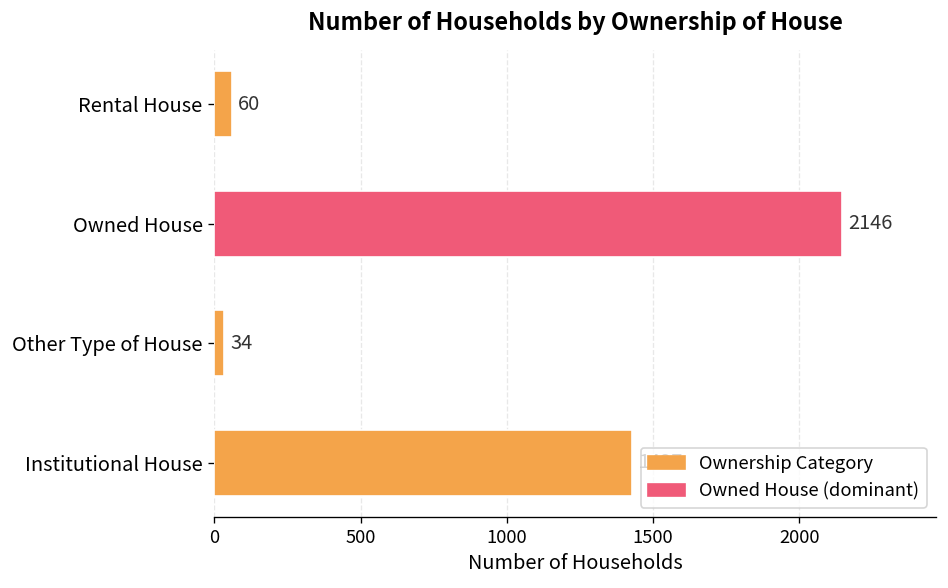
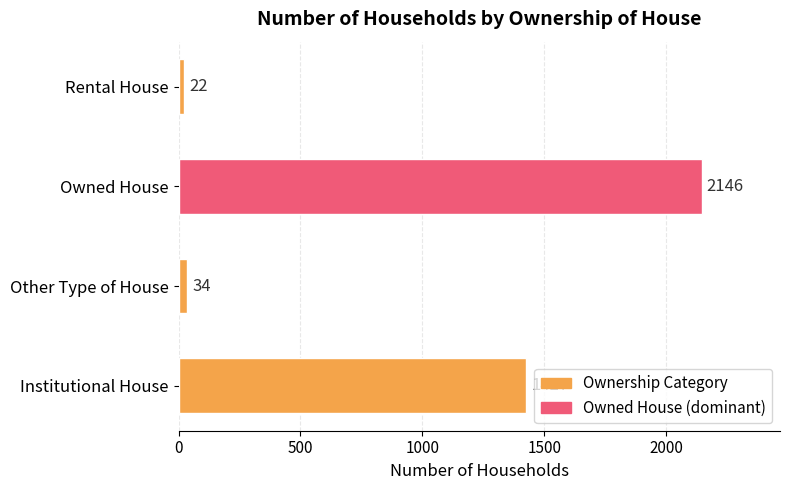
Rental House: 60 -> 22
